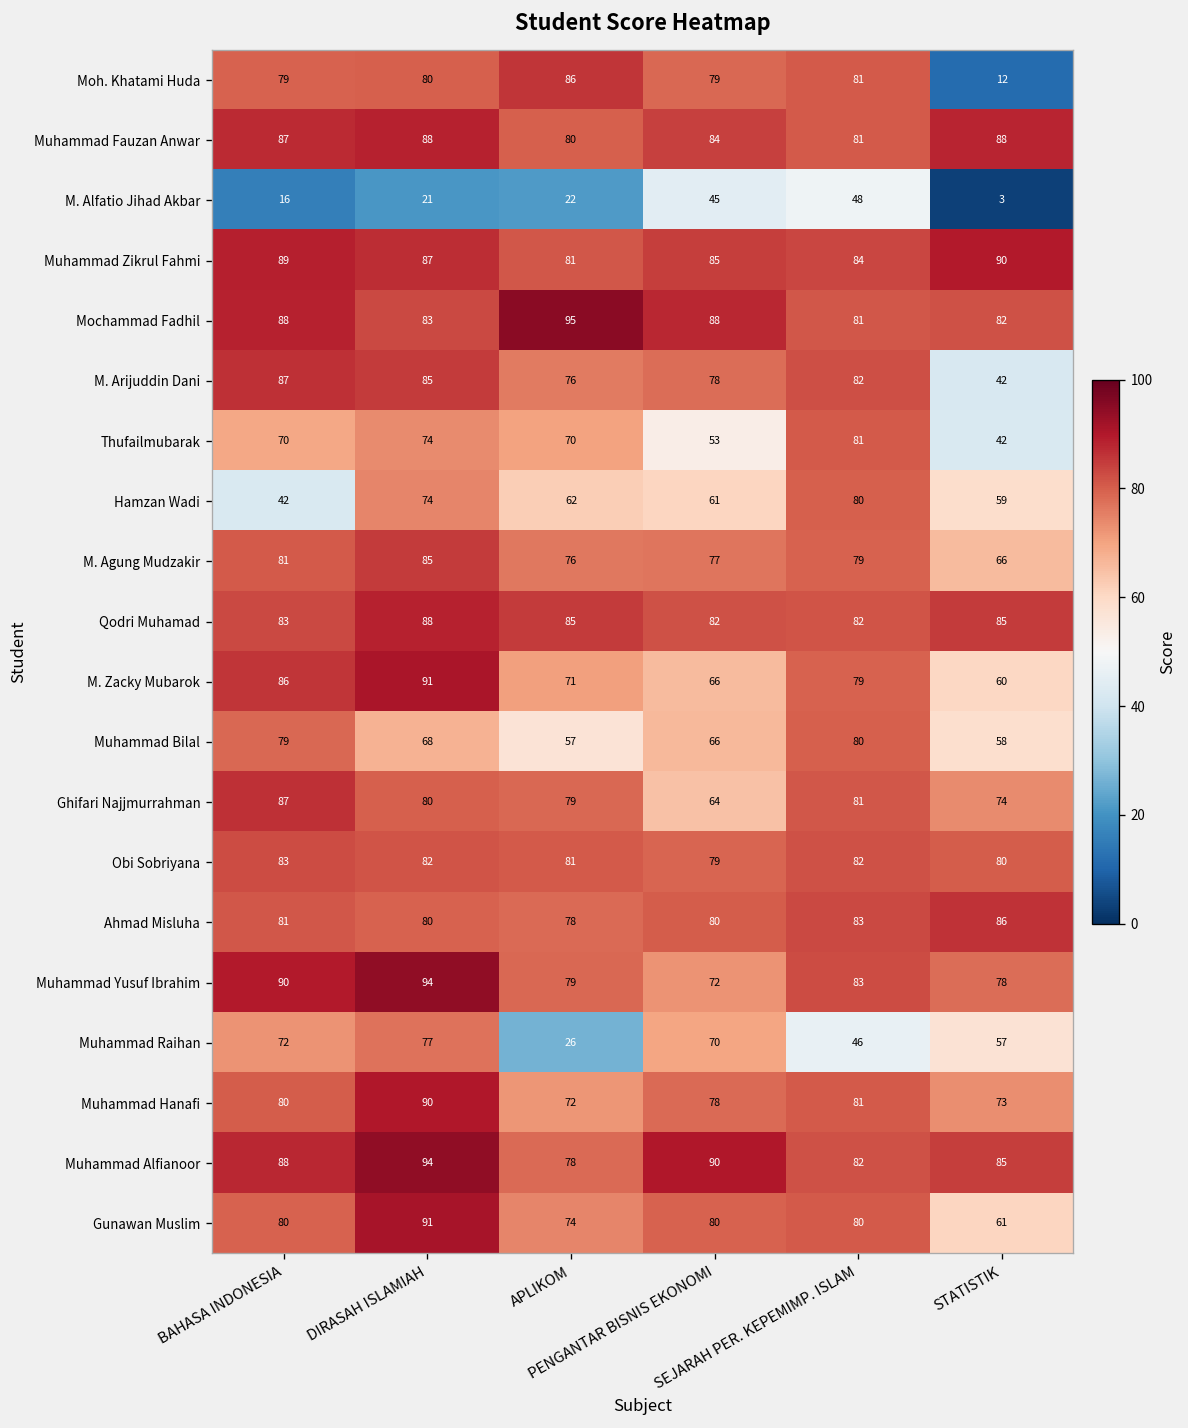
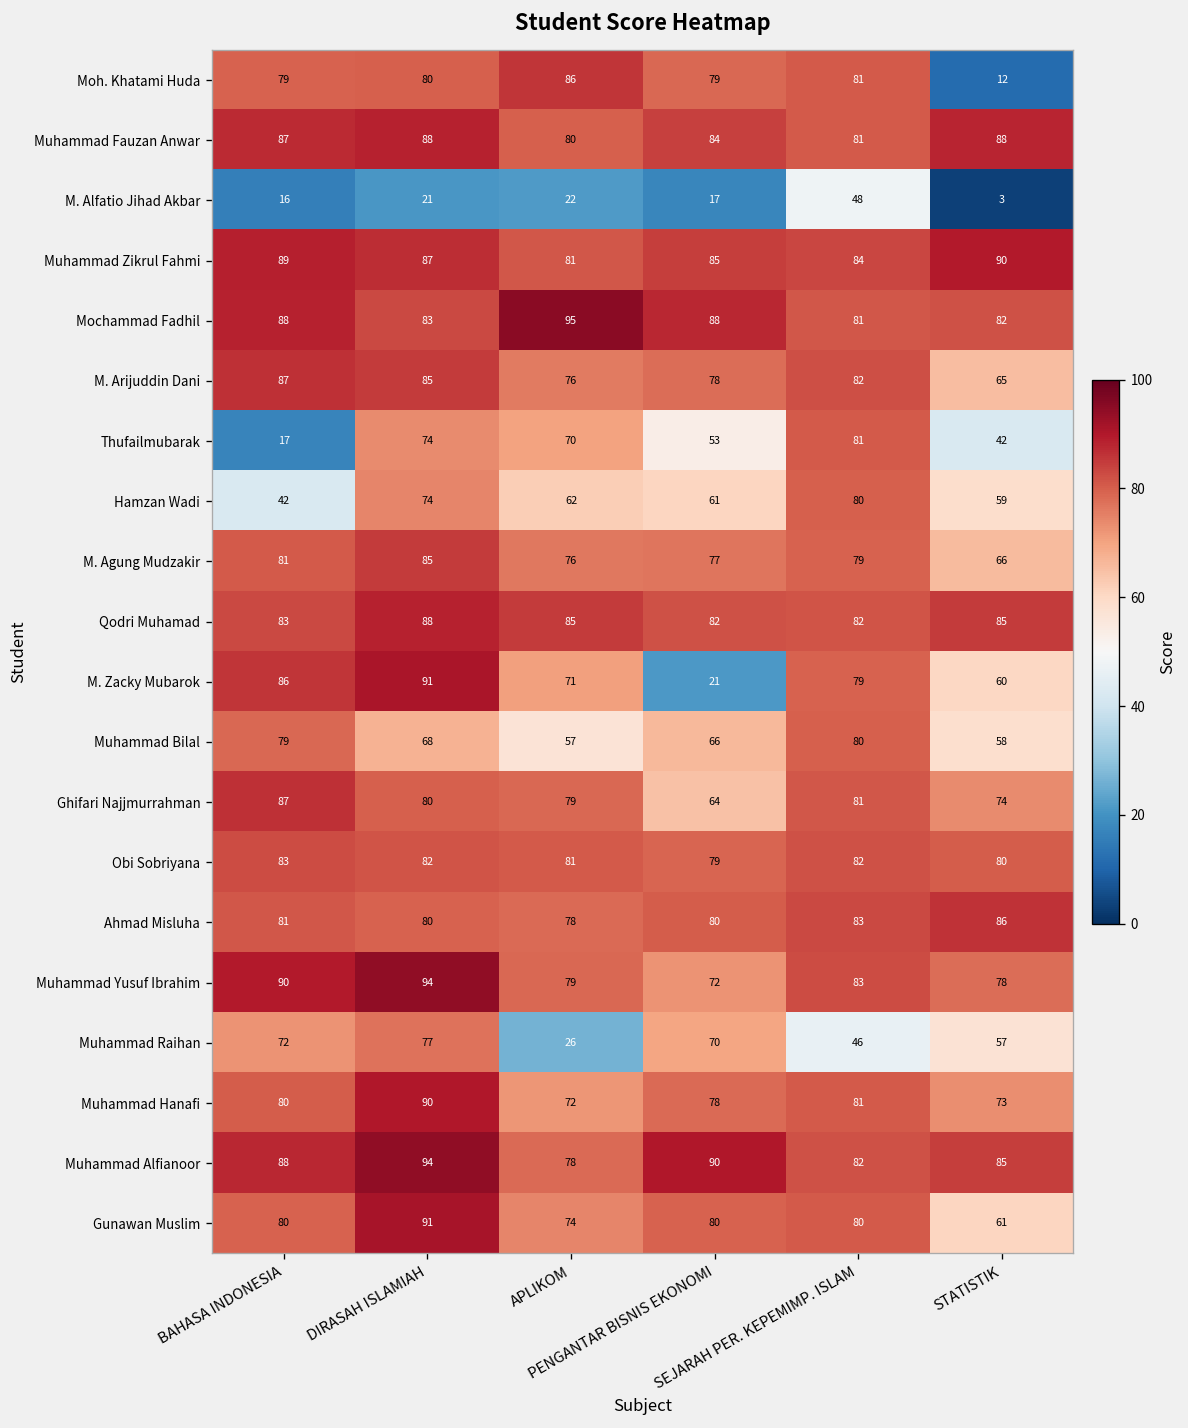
M. Alfatio Jihad Akbar, PENGANTAR BISNIS EKONOMI: 45 -> 17
M. Arijuddin Dani, STATISTIK: 42 -> 65
Thufailmubarak, BAHASA INDONESIA: 70 -> 17
M. Zacky Mubarok, PENGANTAR BISNIS EKONOMI: 66 -> 21
